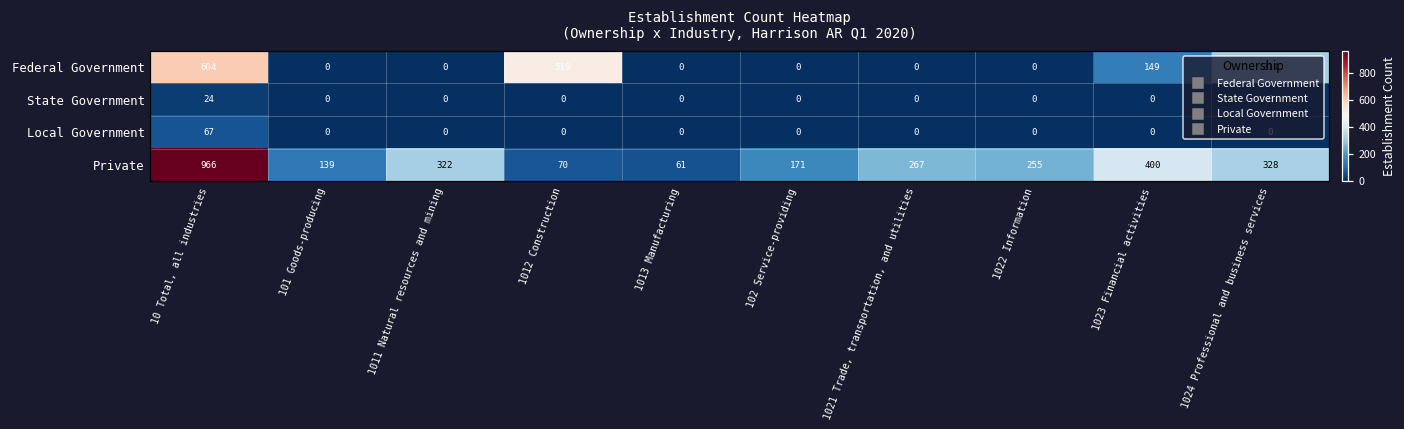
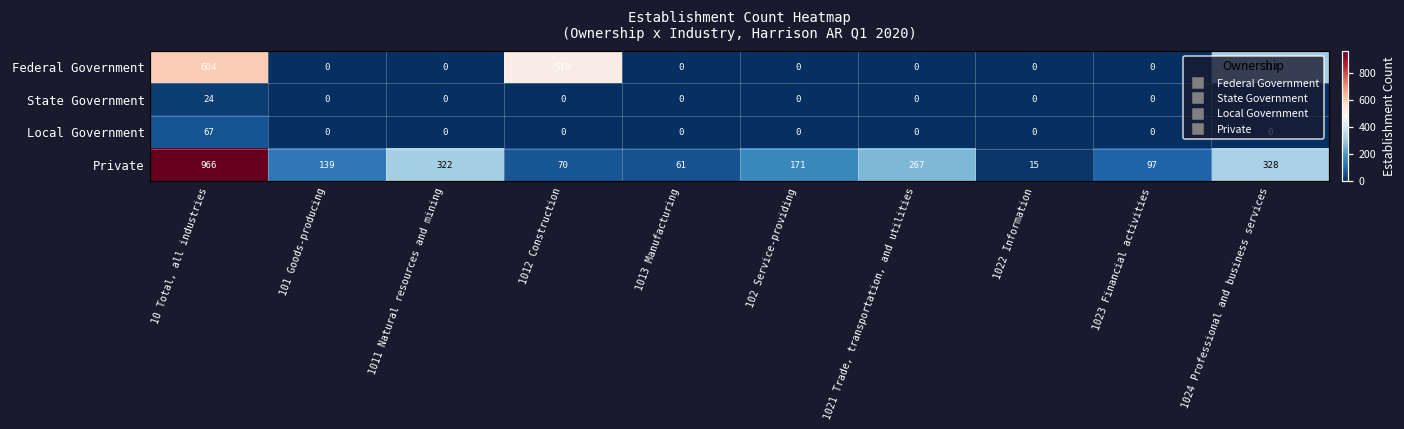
Federal Government, 1023 Financial activities: 149 -> 0
Private, 1022 Information: 255 -> 15
Private, 1023 Financial activities: 400 -> 97
